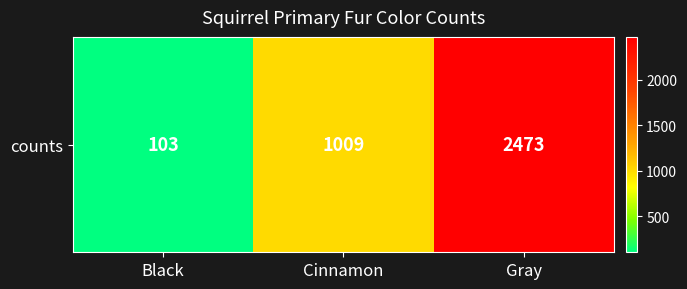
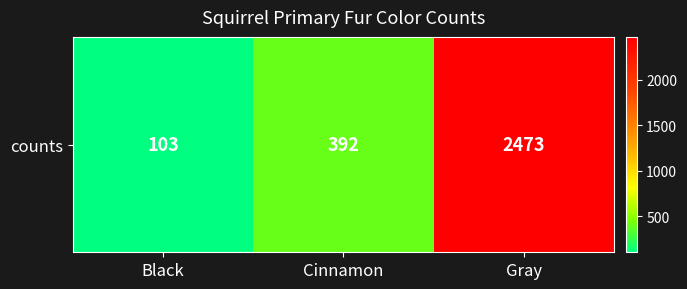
counts, Cinnamon: 1009 -> 392
